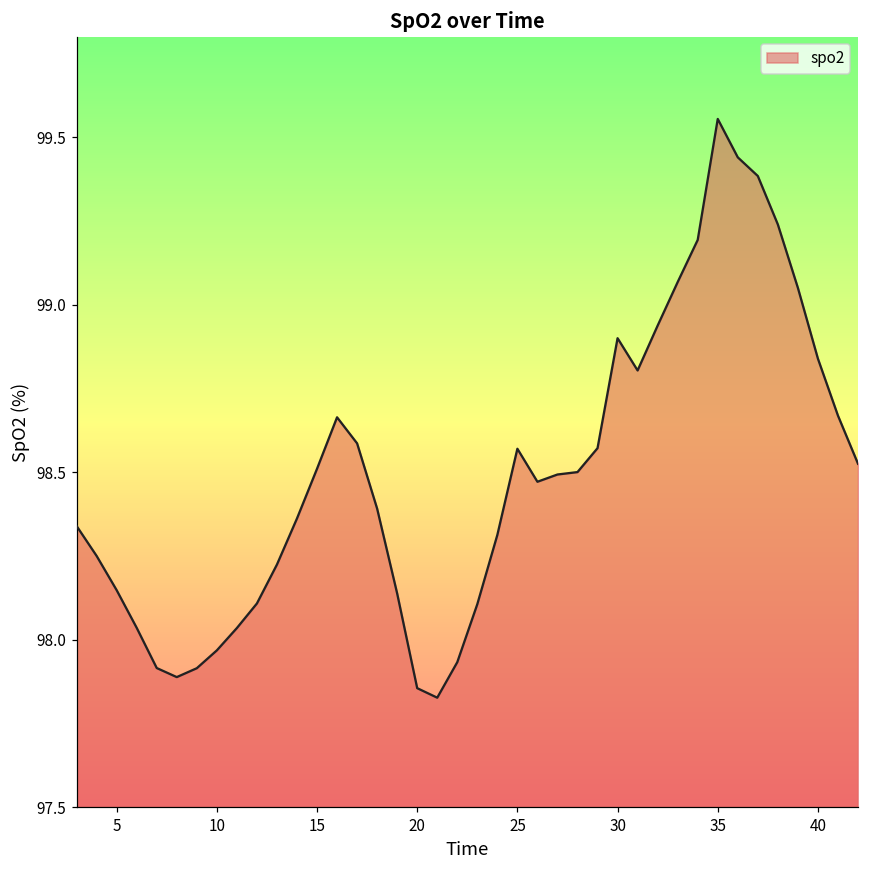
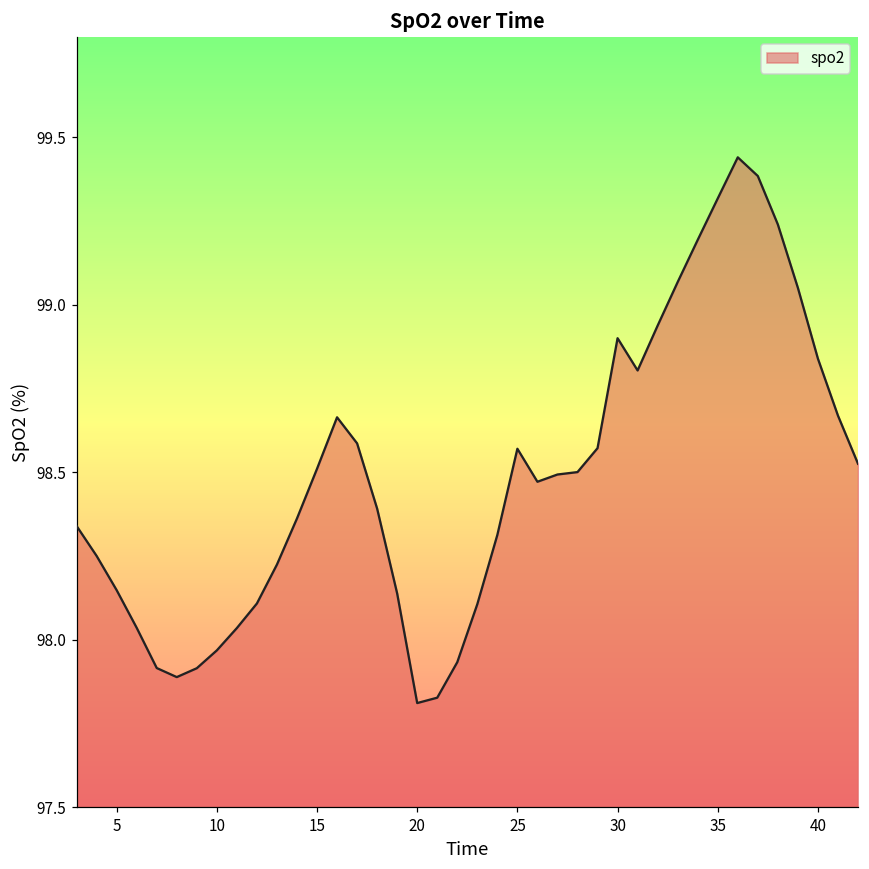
spo2, 20: 97.86 -> 97.81
spo2, 35: 99.55 -> 99.32
